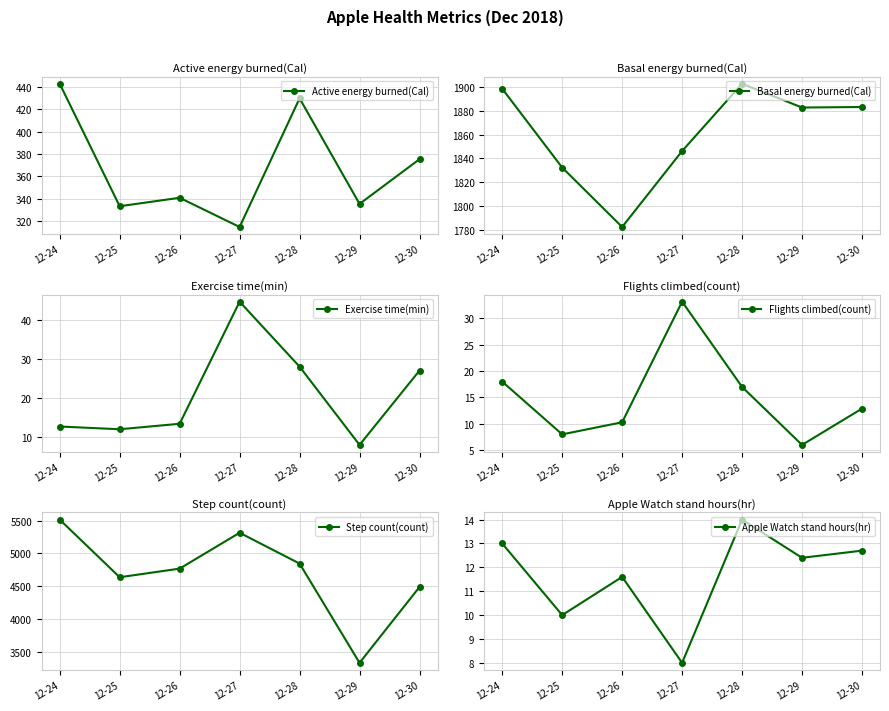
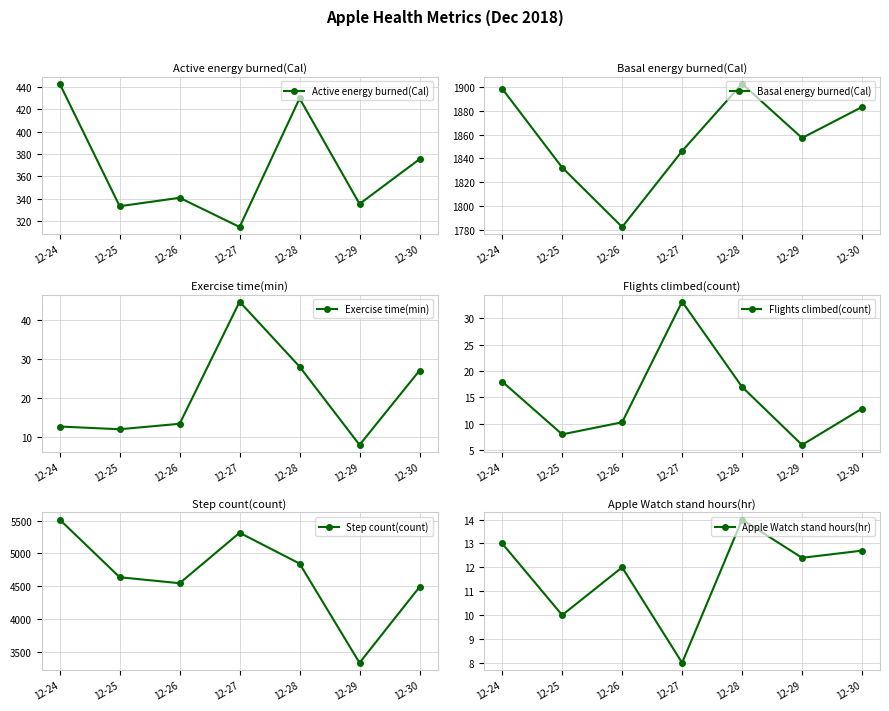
Basal energy burned(Cal), 12-29: 1883 -> 1857
Step count(count), 12-26: 4800 -> 4500
Apple Watch stand hours(hr), 12-26: 11.6 -> 12.0
